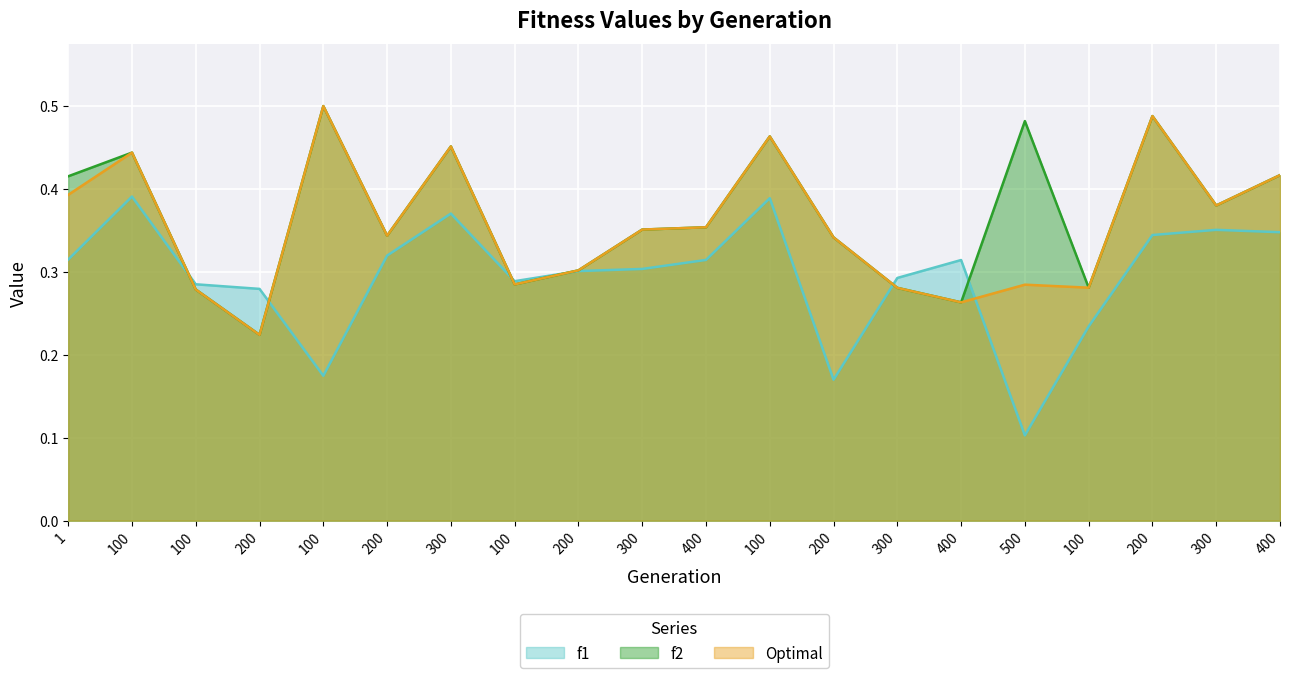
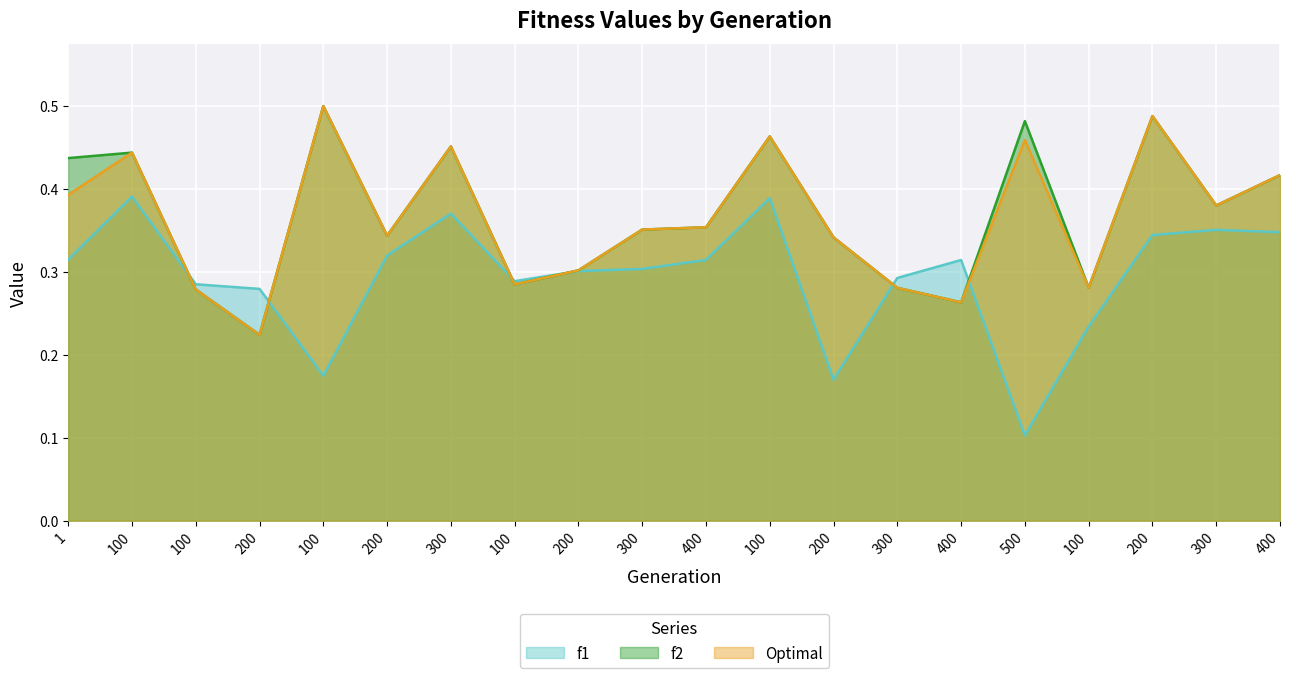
f2, 1: 0.42 -> 0.44
Optimal, 500: 0.28 -> 0.46
